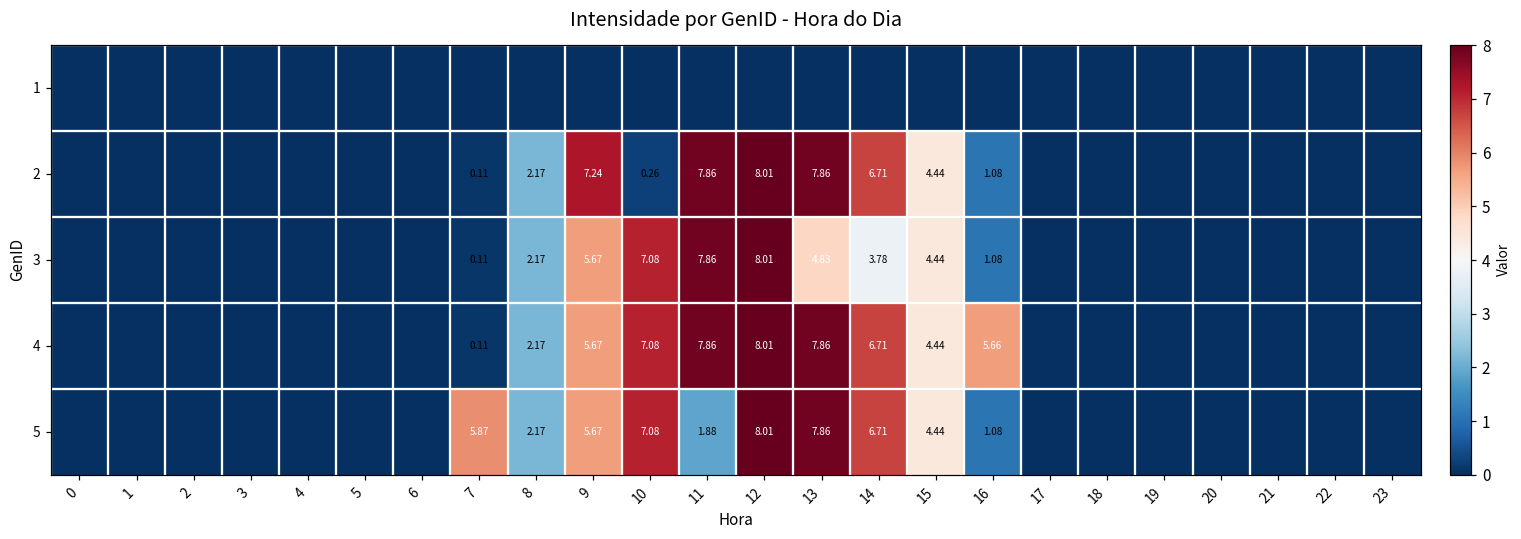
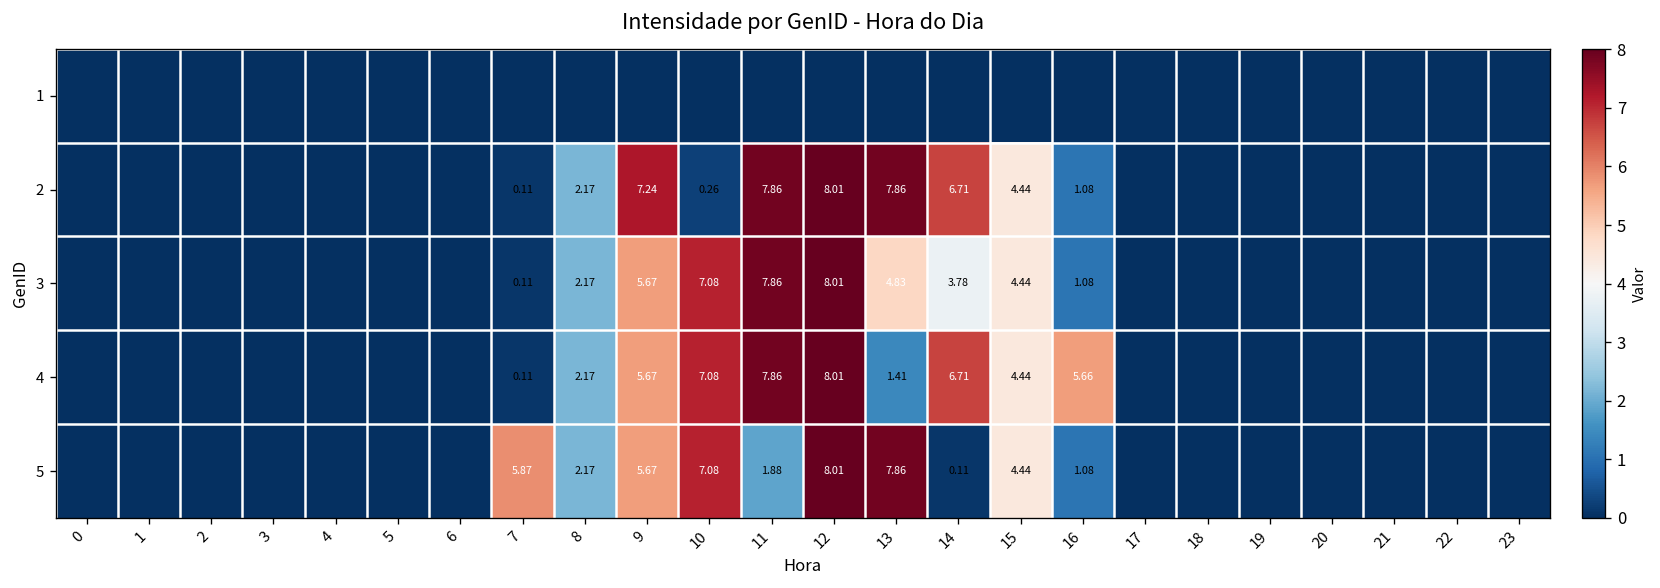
4, 13: 7.86 -> 1.41
5, 14: 6.71 -> 0.11
